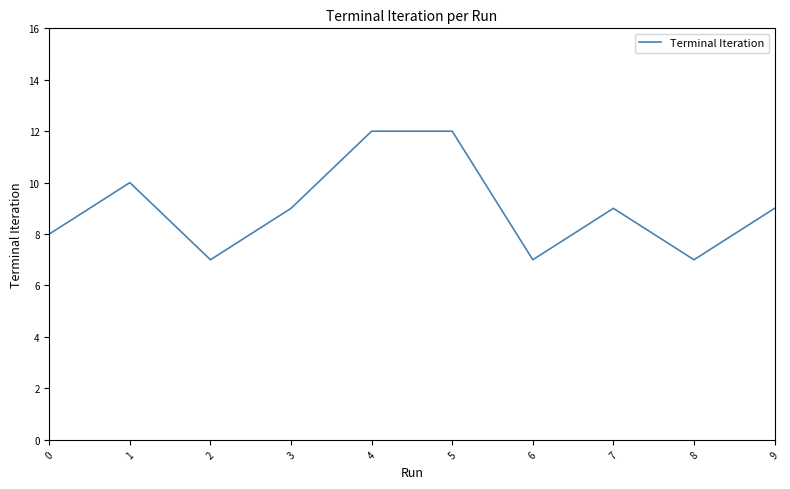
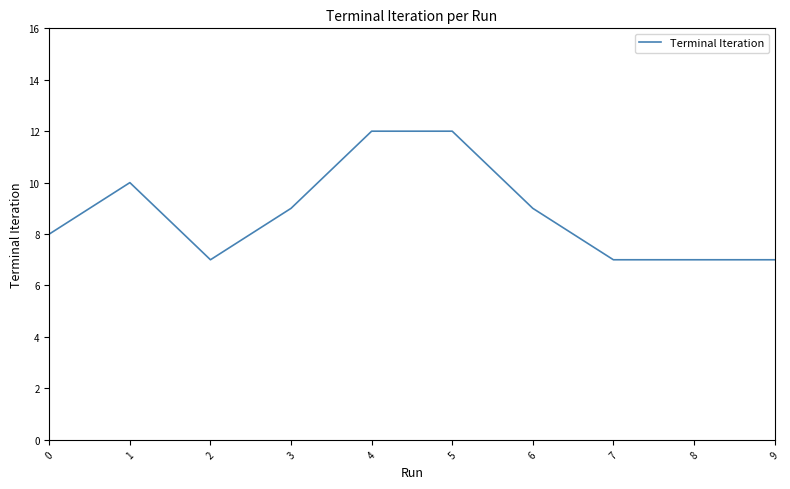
6: 7 -> 9
7: 9 -> 7
9: 9 -> 7
